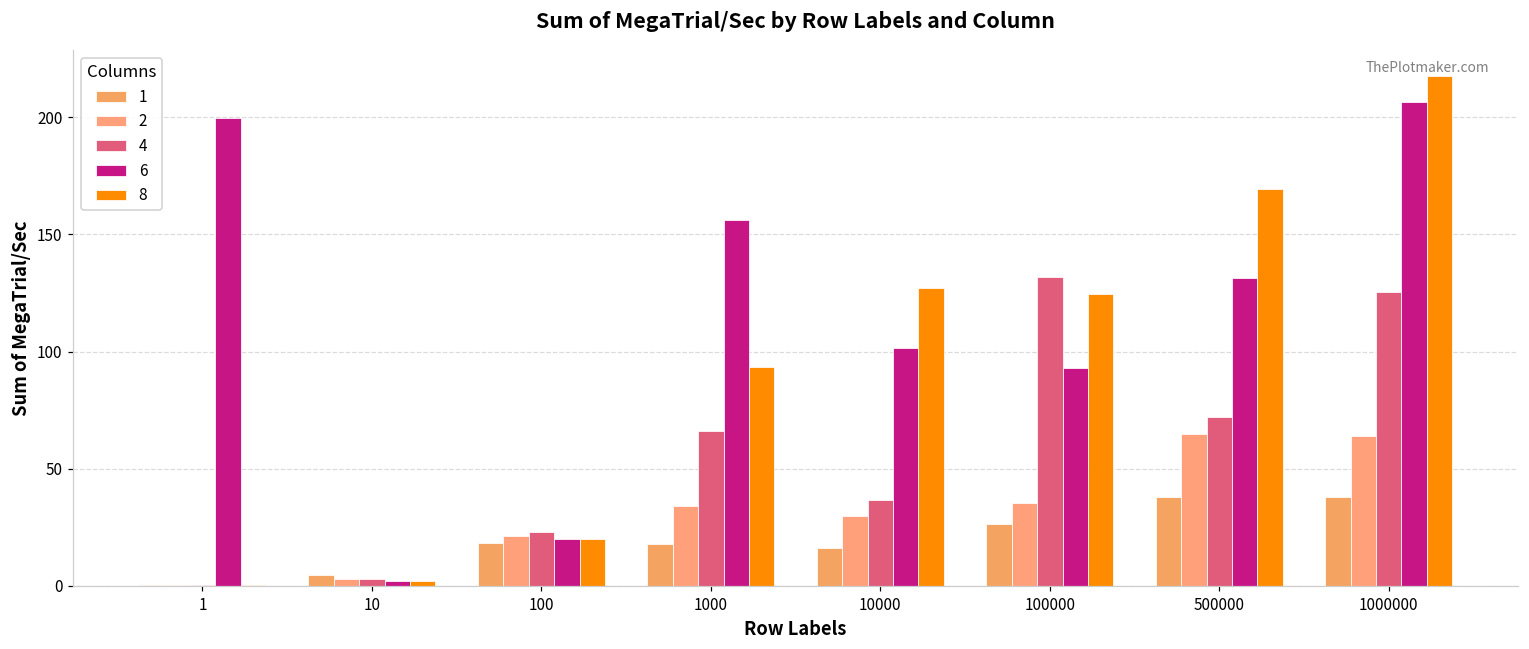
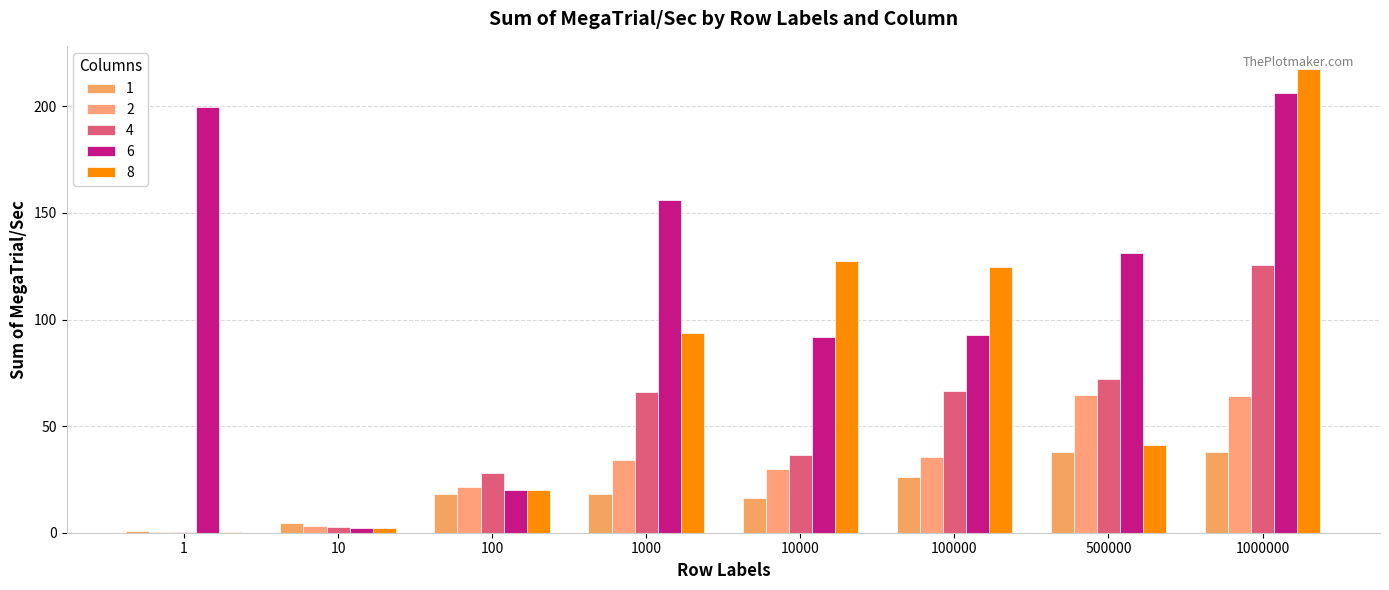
4, 100: 23 -> 28
6, 10000: 101 -> 92
4, 100000: 132 -> 66
8, 500000: 169 -> 41
